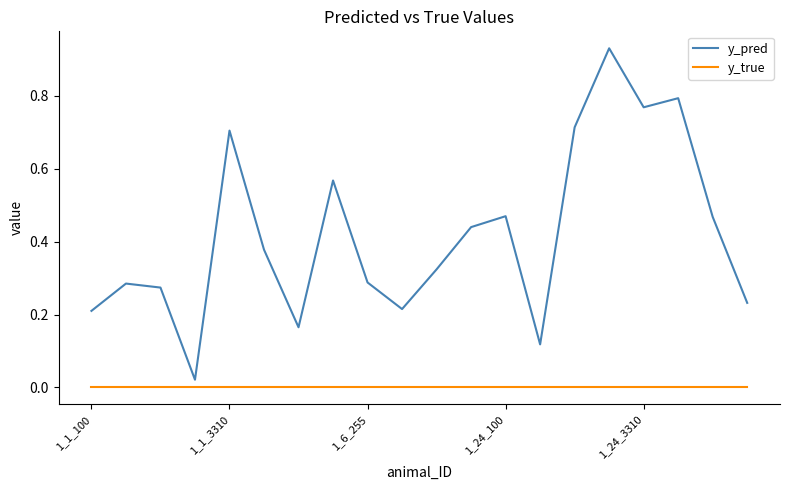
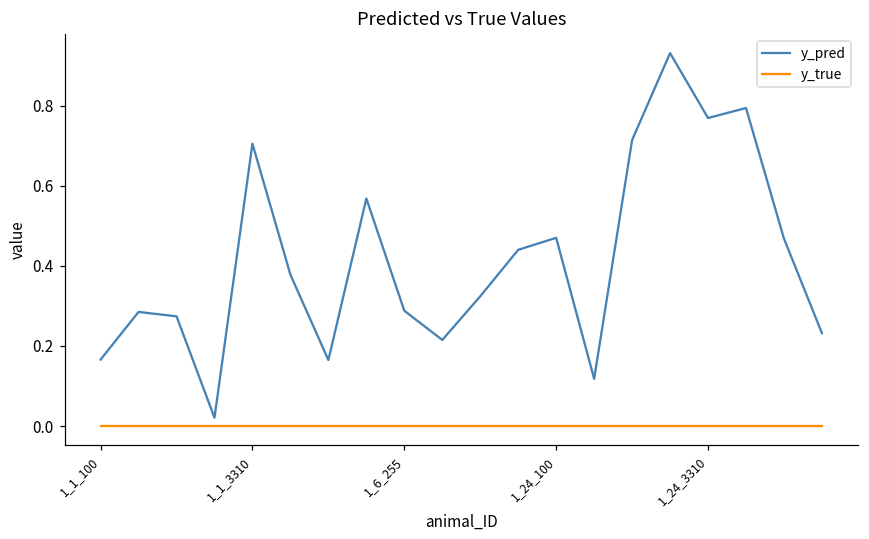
y_pred, 1_1_100: 0.21 -> 0.17
